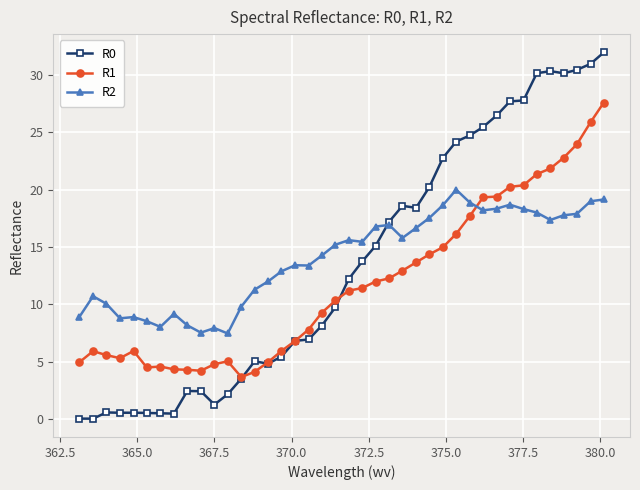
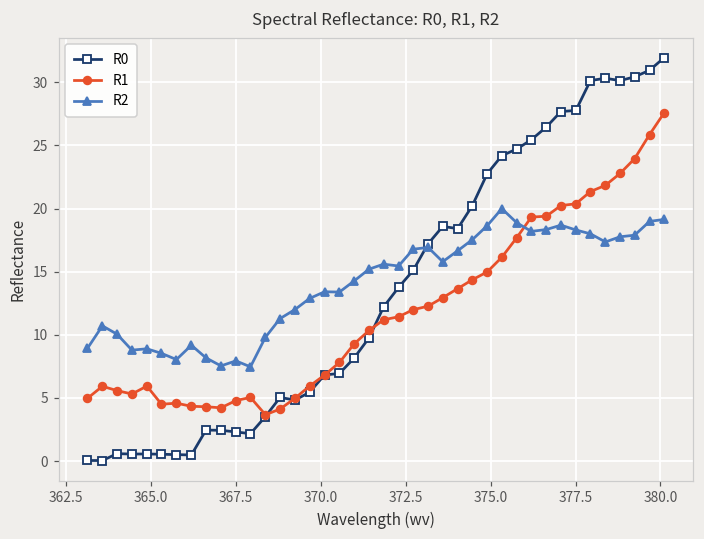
R0, 367.5: 1.3 -> 2.3
